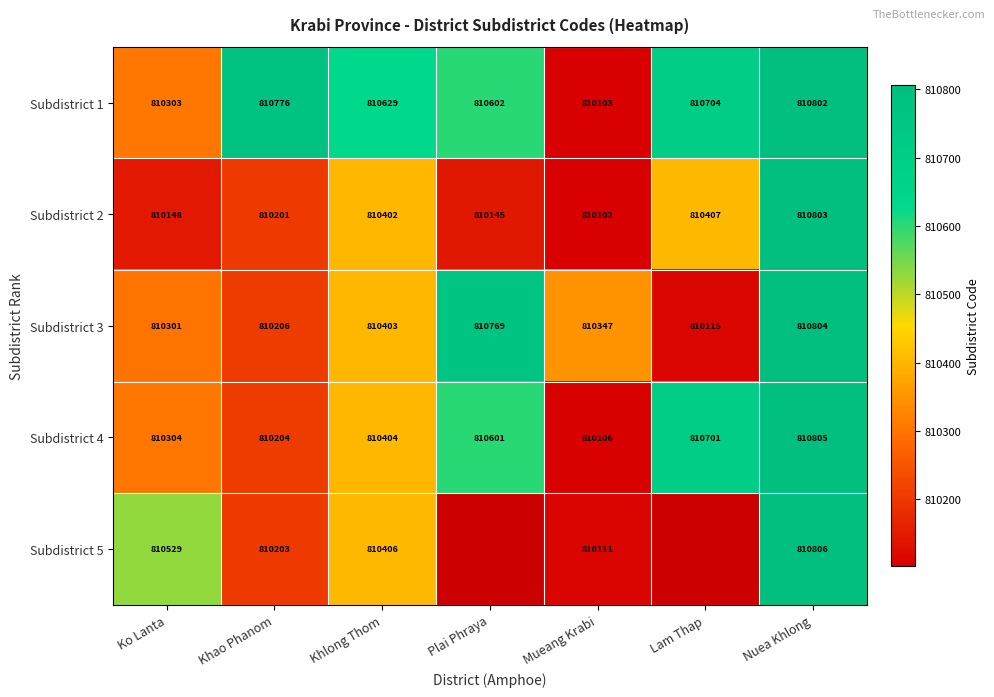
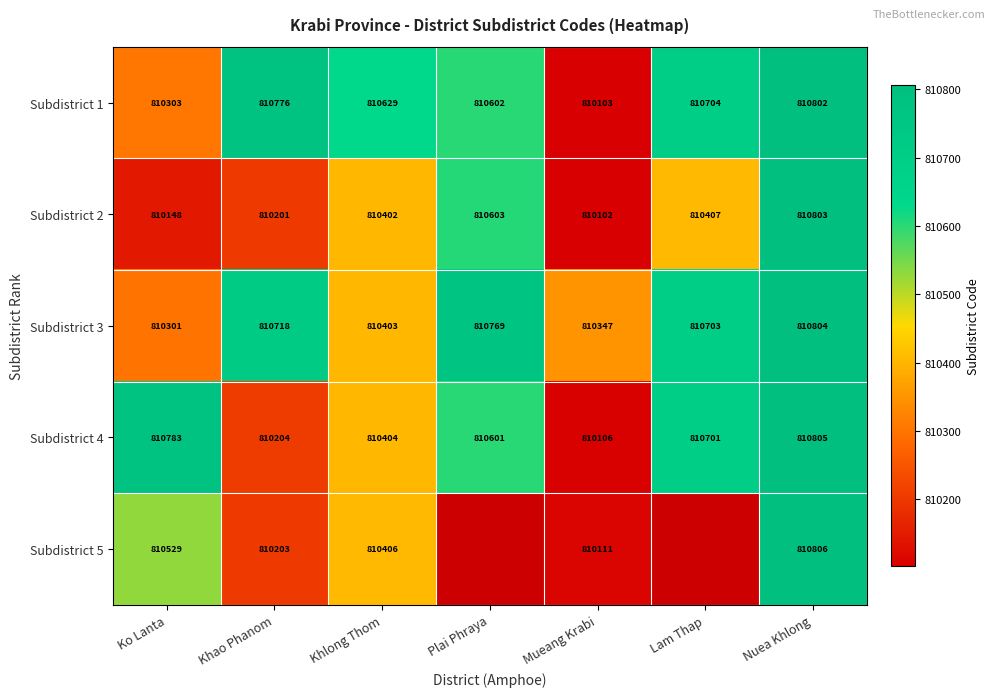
Subdistrict 2, Plai Phraya: 810145 -> 810603
Subdistrict 3, Khao Phanom: 810206 -> 810718
Subdistrict 3, Lam Thap: 810115 -> 810703
Subdistrict 4, Ko Lanta: 810304 -> 810783
